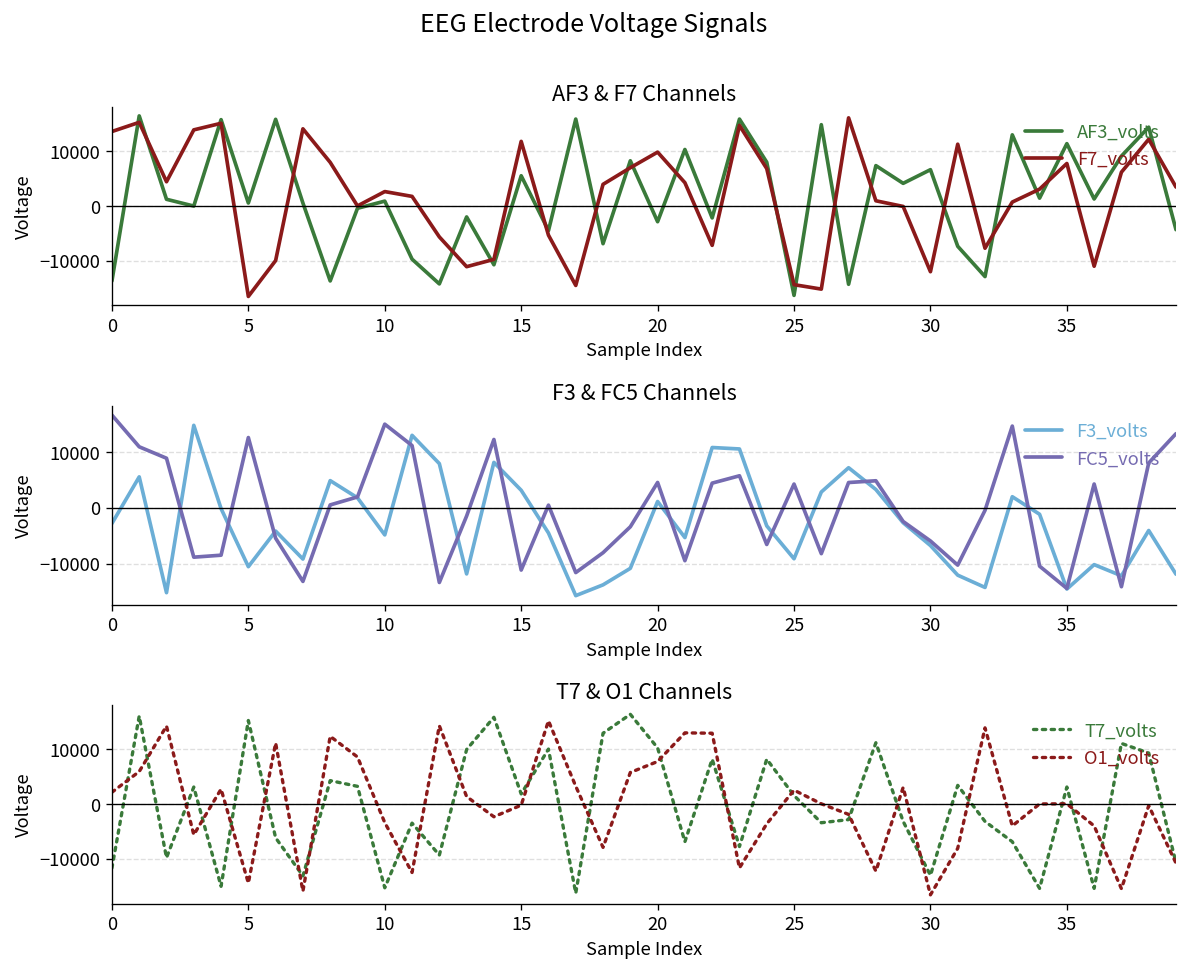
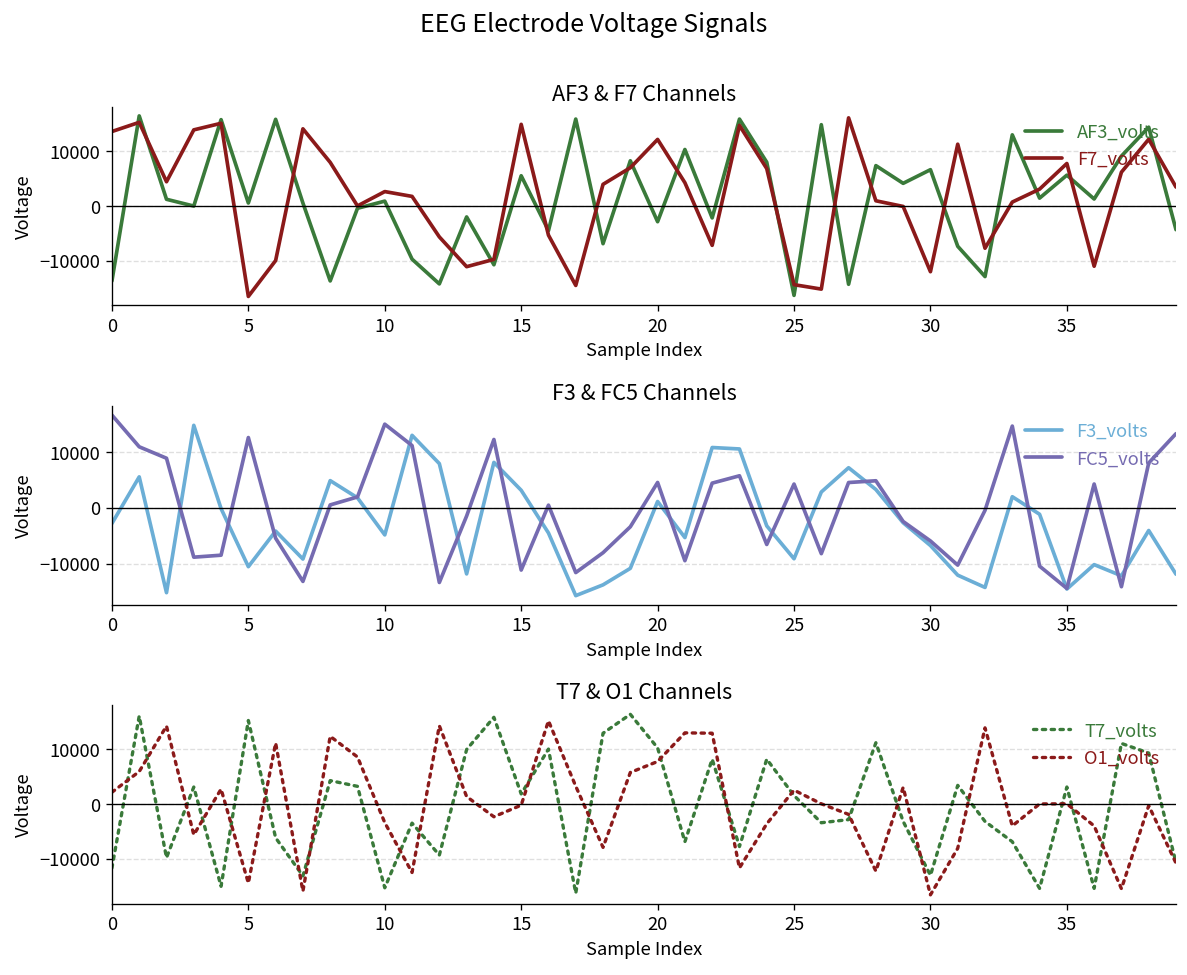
AF3 & F7 Channels, F7_volts, 15: 12000 -> 15000
AF3 & F7 Channels, F7_volts, 20: 10000 -> 12000
AF3 & F7 Channels, AF3_volts, 35: 11000 -> 6000
